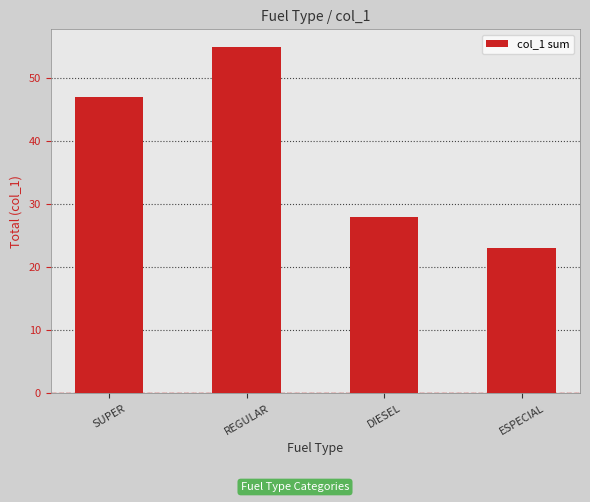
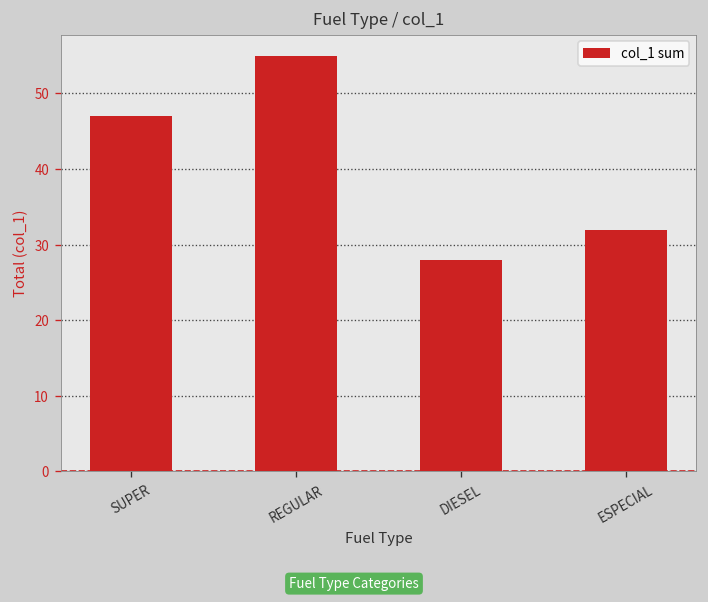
ESPECIAL: 23 -> 32
